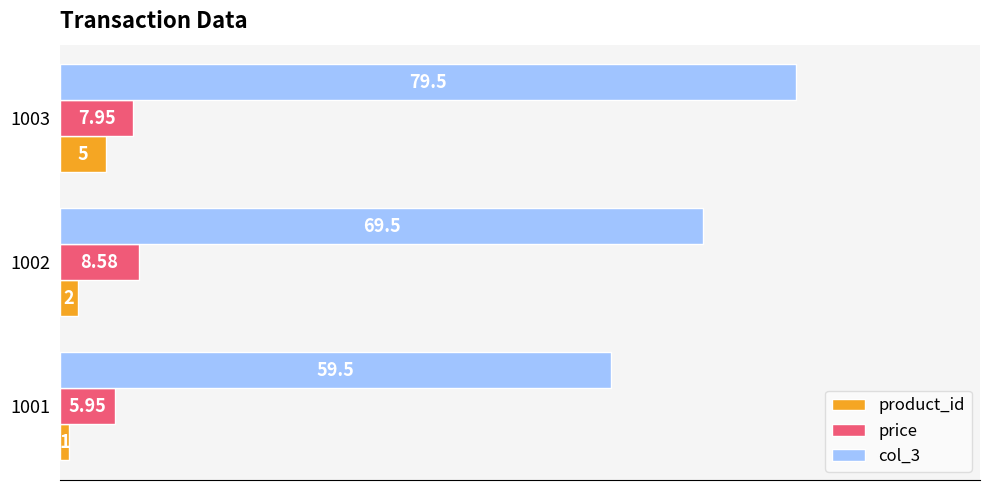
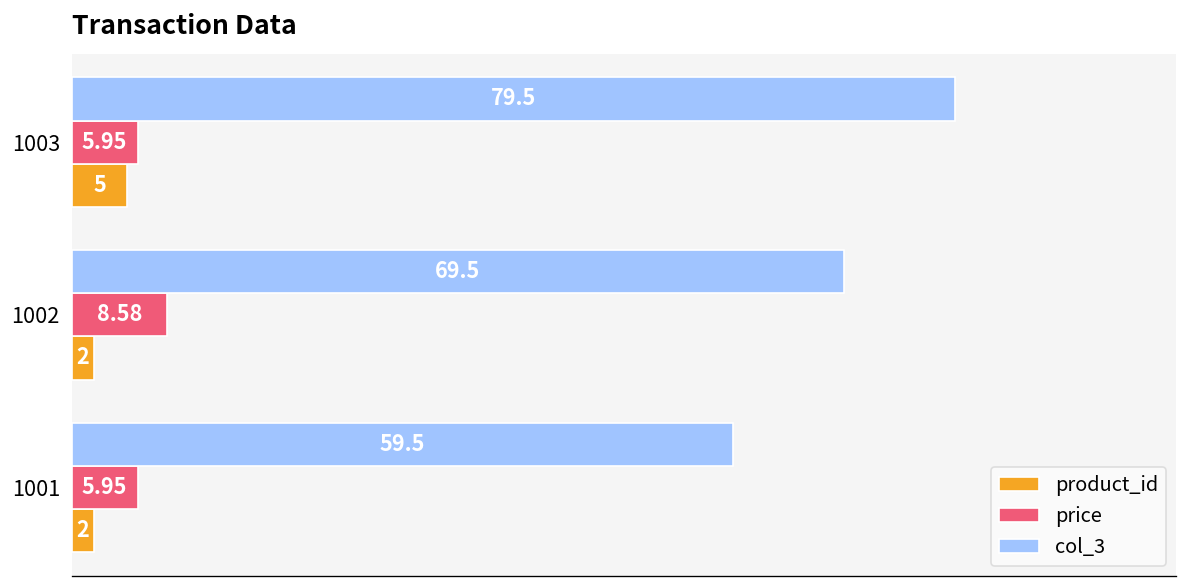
price, 1003: 7.95 -> 5.95
product_id, 1001: 1 -> 2
